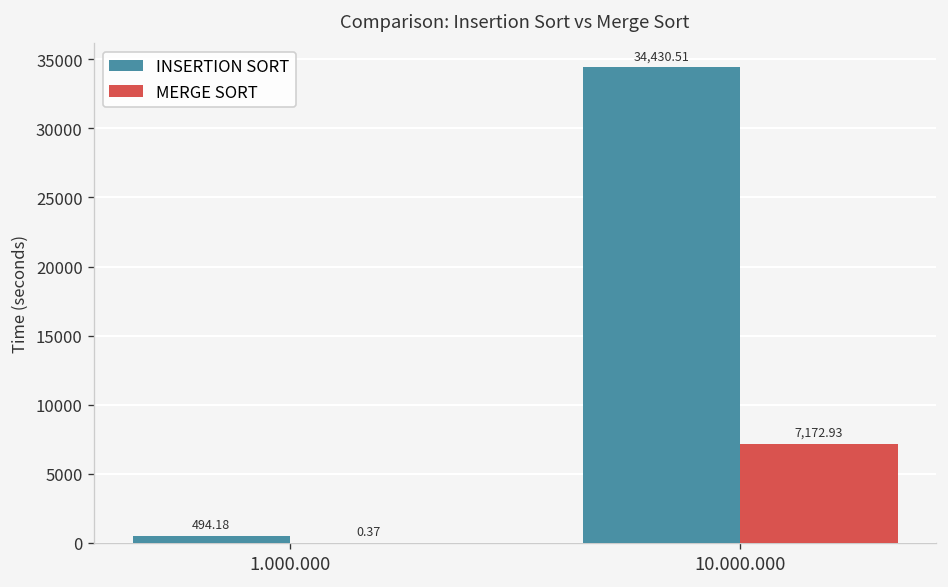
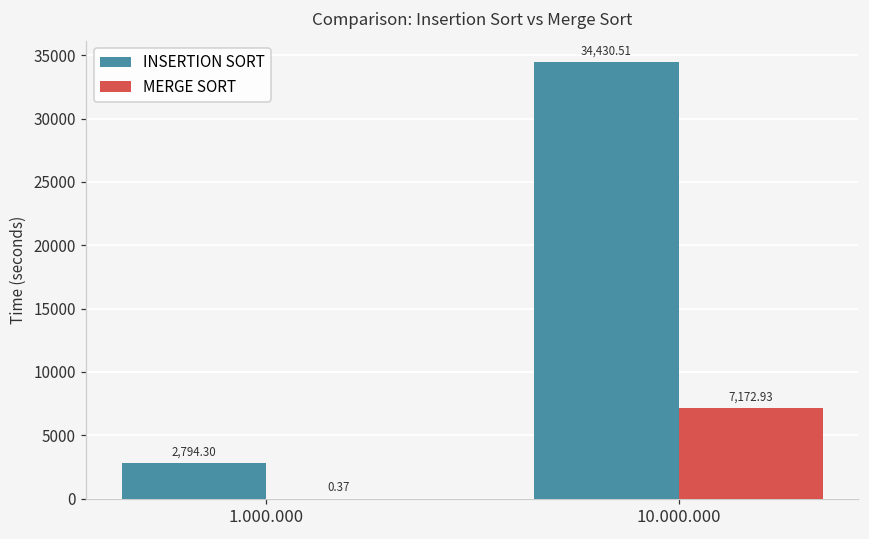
INSERTION SORT, 1.000.000: 494.18 -> 2,794.30
